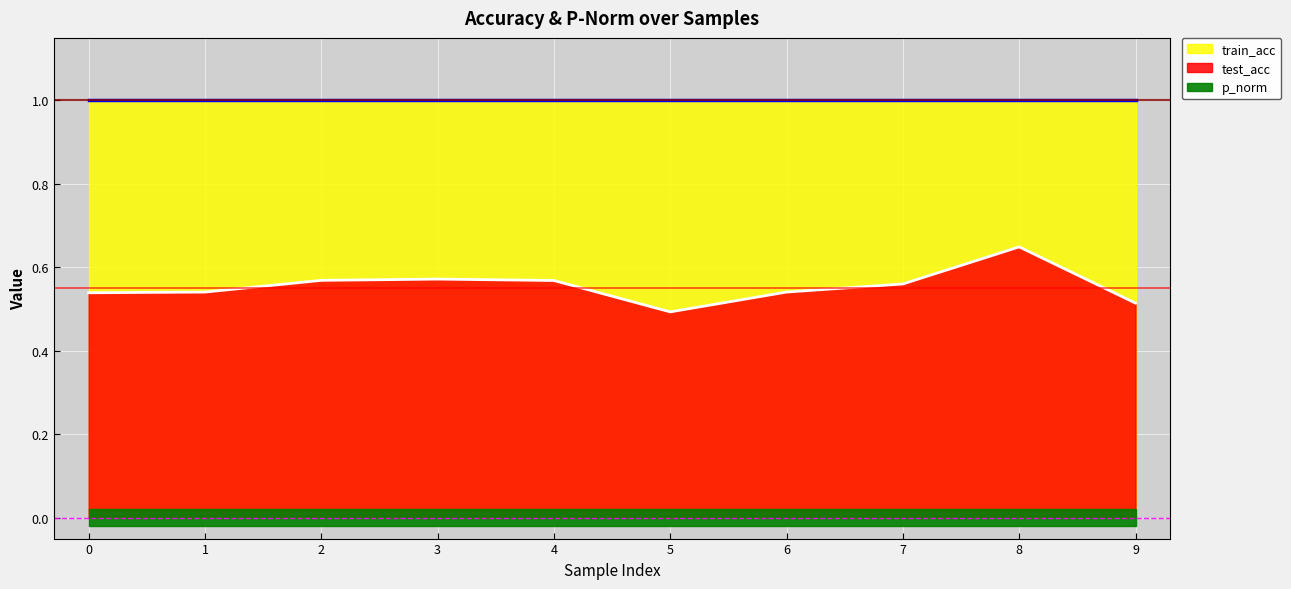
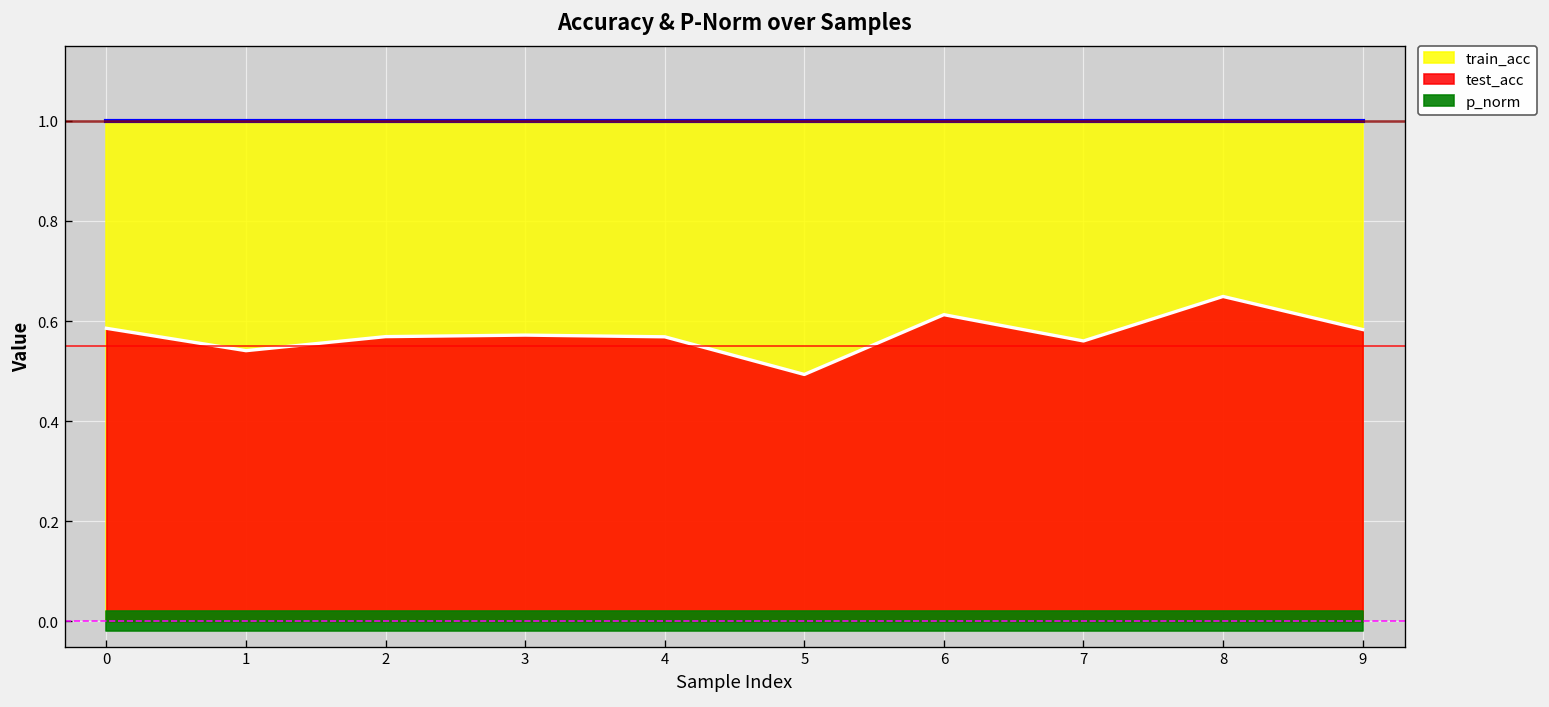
test_acc, 0: 0.54 -> 0.59
test_acc, 6: 0.54 -> 0.61
test_acc, 9: 0.51 -> 0.58
